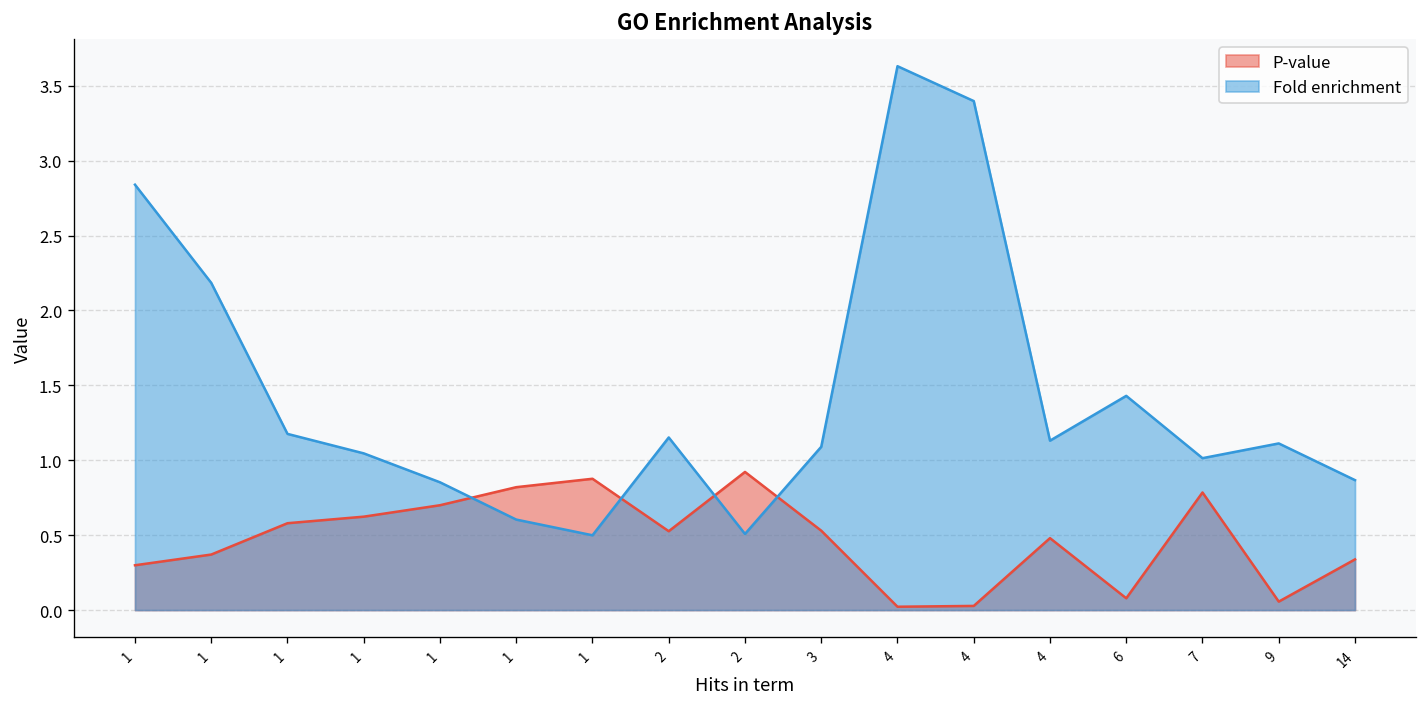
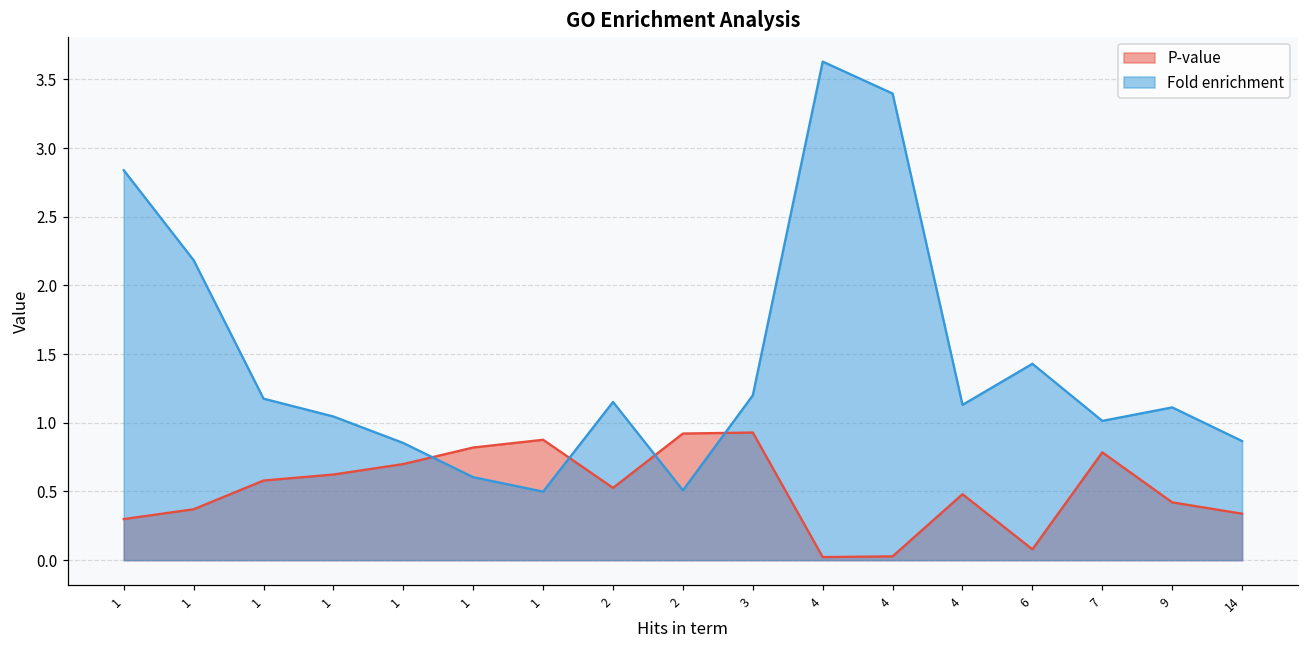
P-value, 3: 0.53 -> 0.93
Fold enrichment, 3: 1.09 -> 1.20
P-value, 9: 0.06 -> 0.42
